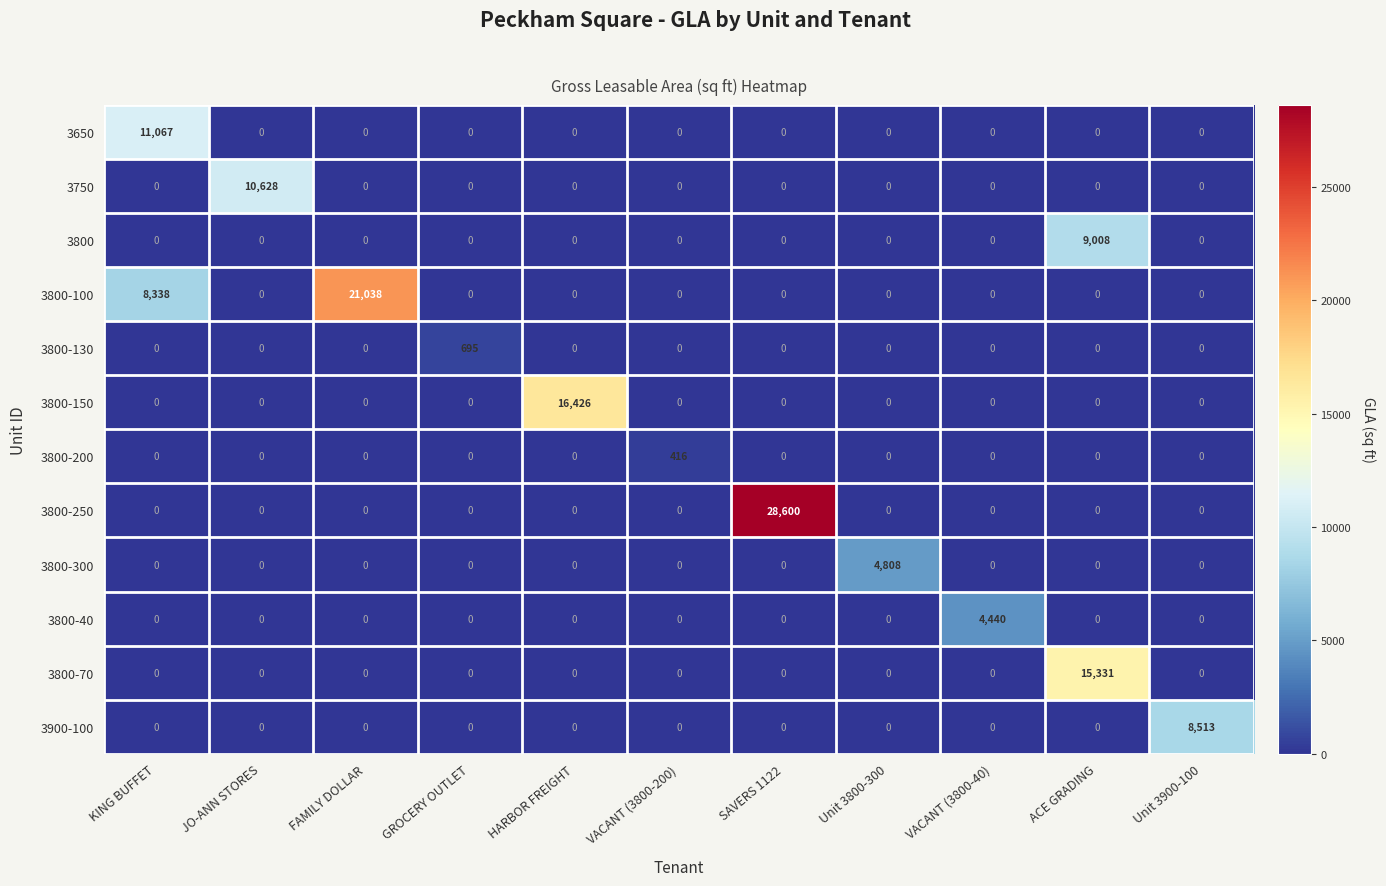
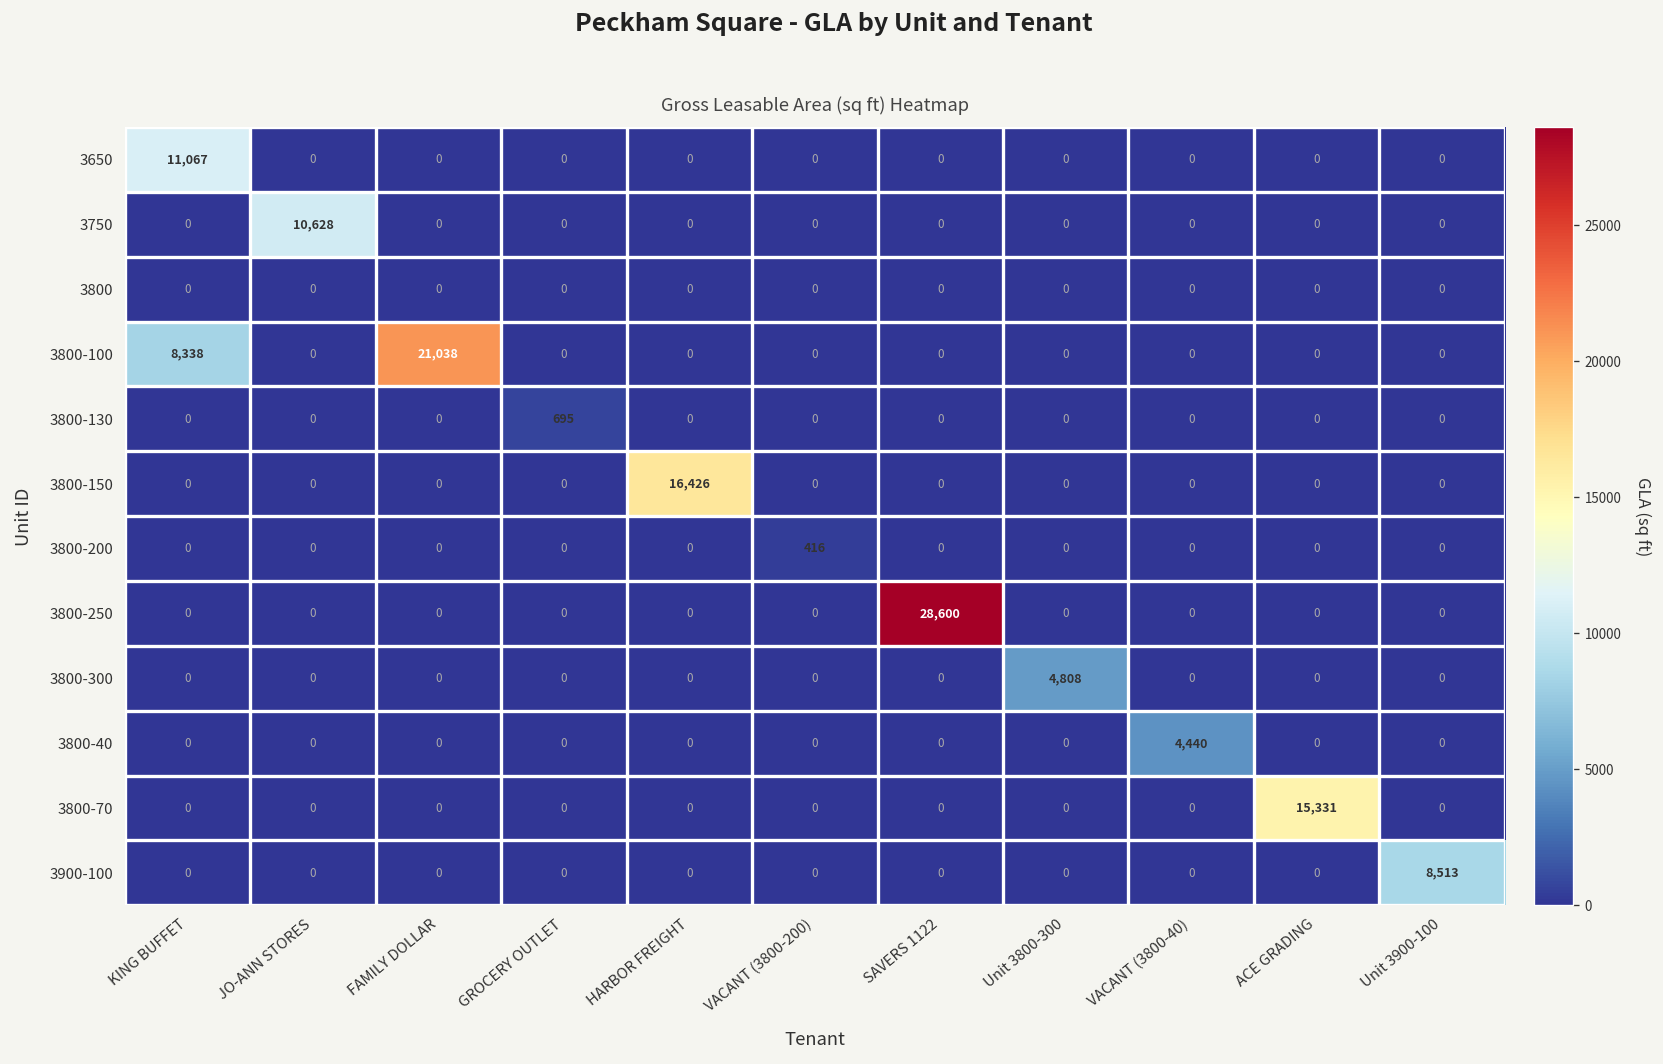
3800, ACE GRADING: 9,008 -> 0
